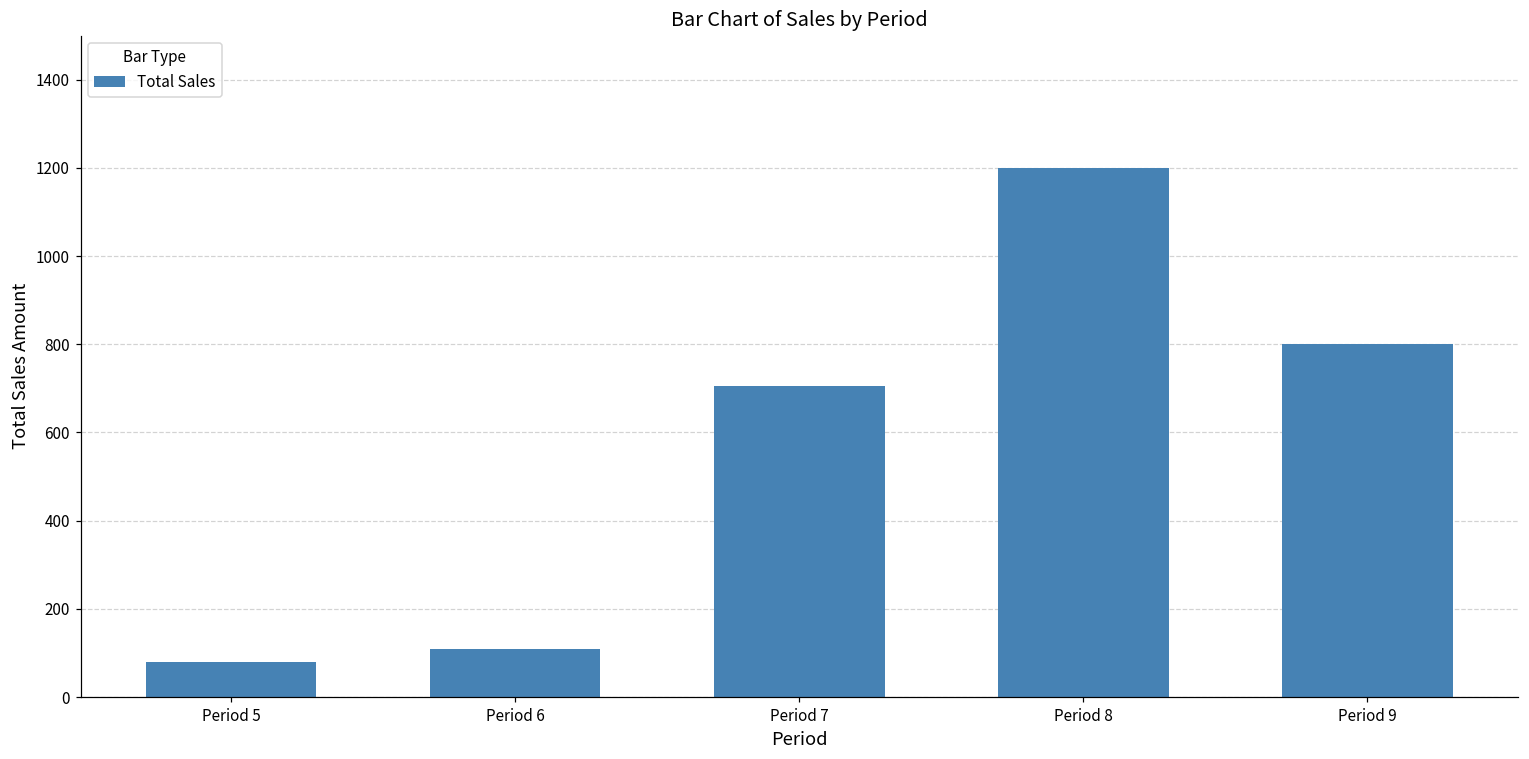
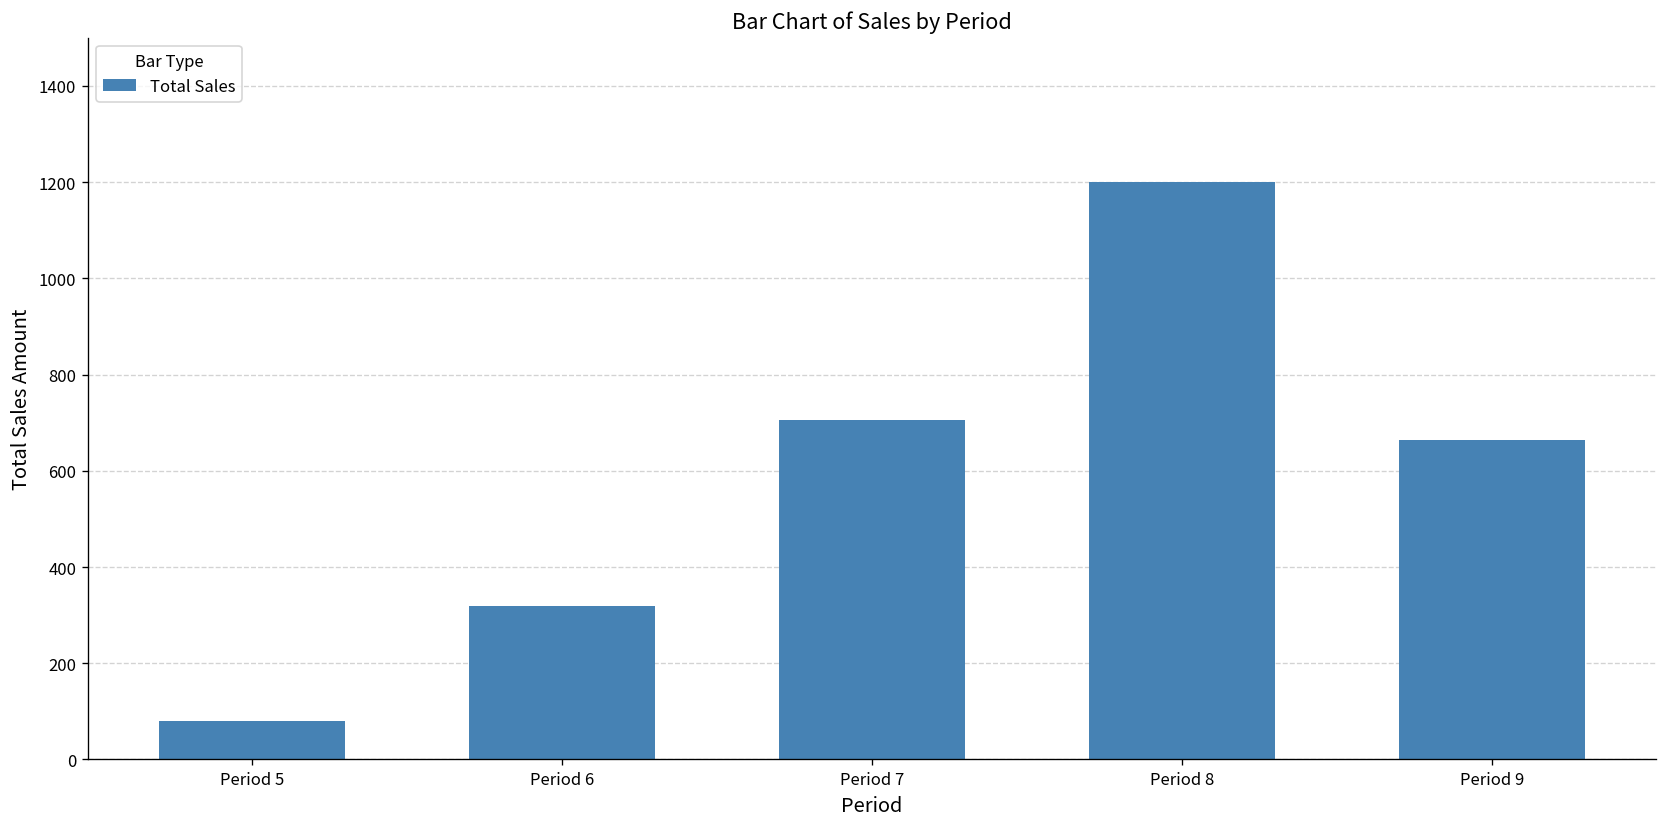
Period 6: 110 -> 320
Period 9: 800 -> 670
